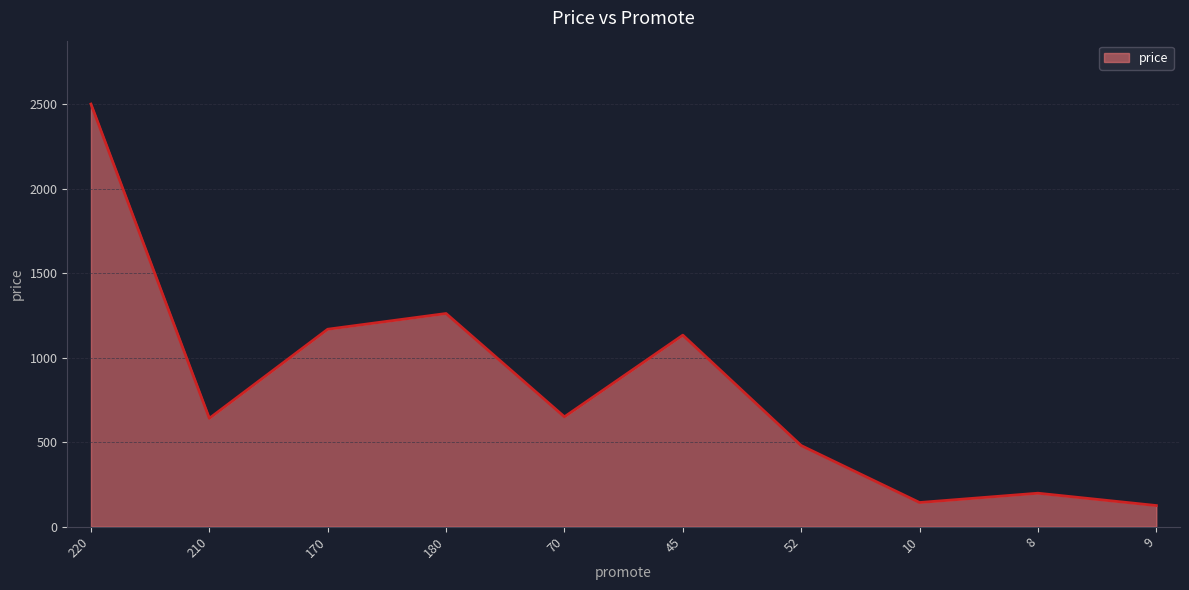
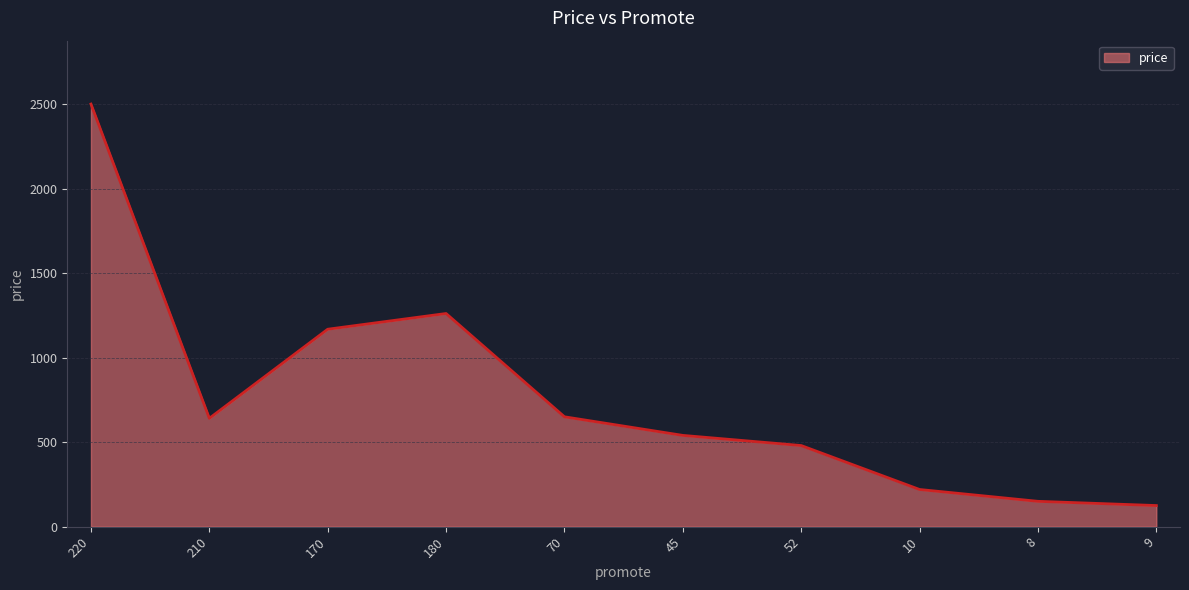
45: 1130 -> 540
10: 140 -> 220
8: 200 -> 150
